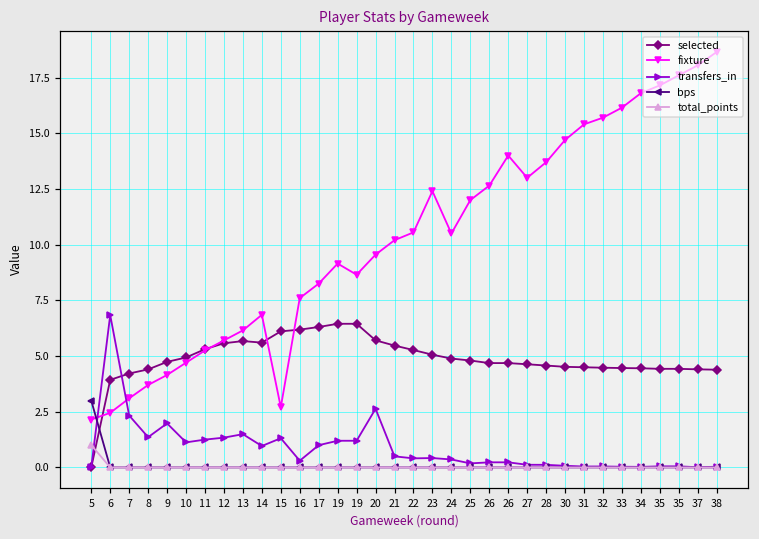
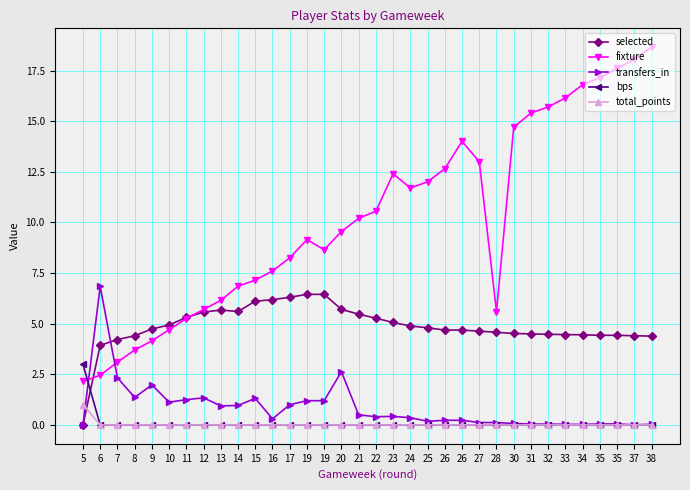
transfers_in, 13: 1.5 -> 0.9
fixture, 15: 2.7 -> 7.2
fixture, 24: 10.5 -> 11.7
fixture, 28: 13.7 -> 5.6
